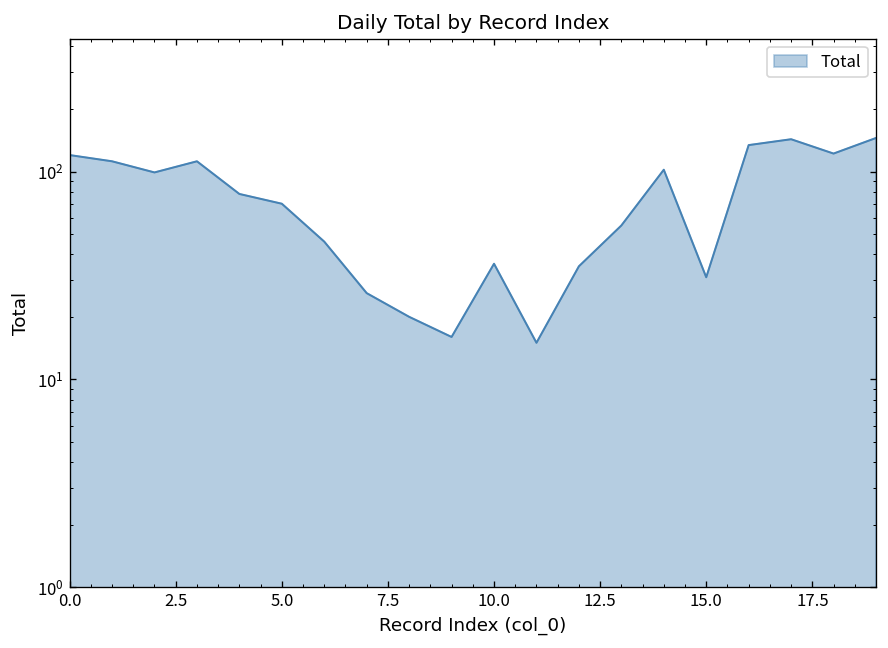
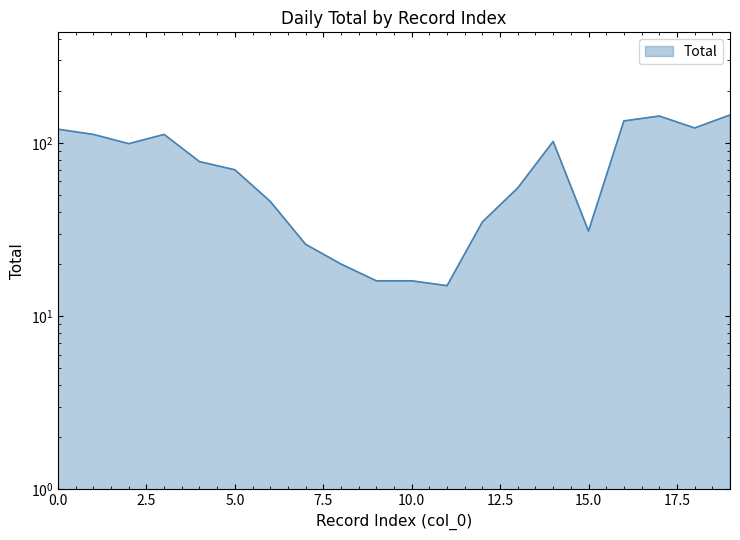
10.0: 36 -> 16
